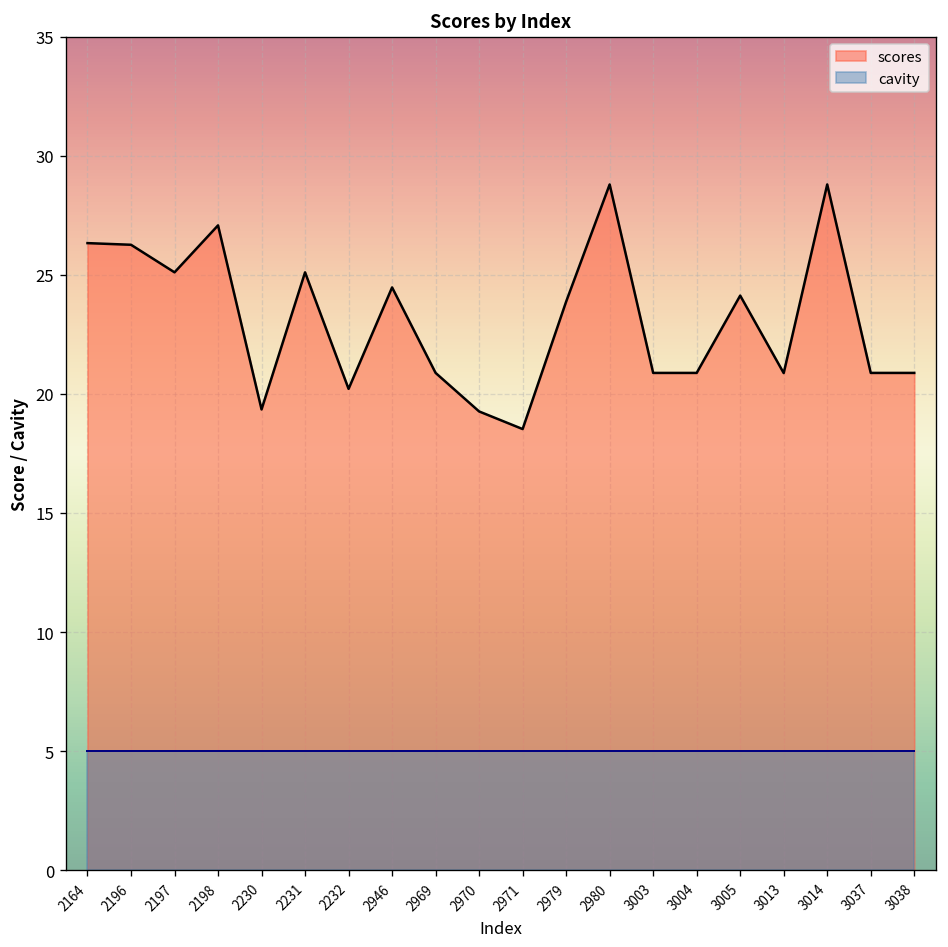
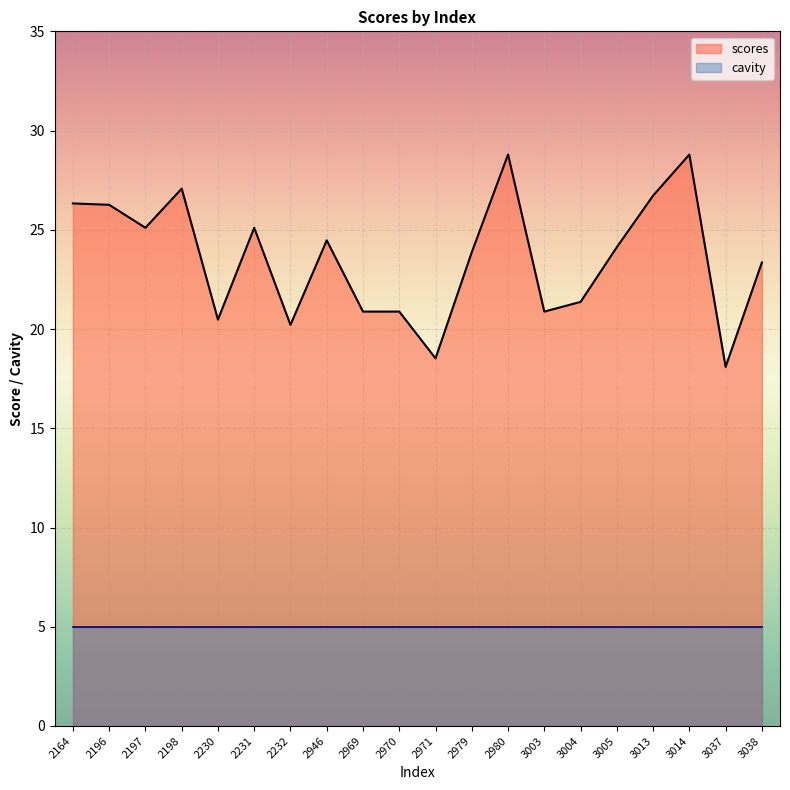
scores, 2230: 19.3 -> 20.5
scores, 2970: 19.3 -> 20.9
scores, 3004: 20.9 -> 21.4
scores, 3013: 20.9 -> 26.7
scores, 3037: 20.9 -> 18.1
scores, 3038: 20.9 -> 23.4
